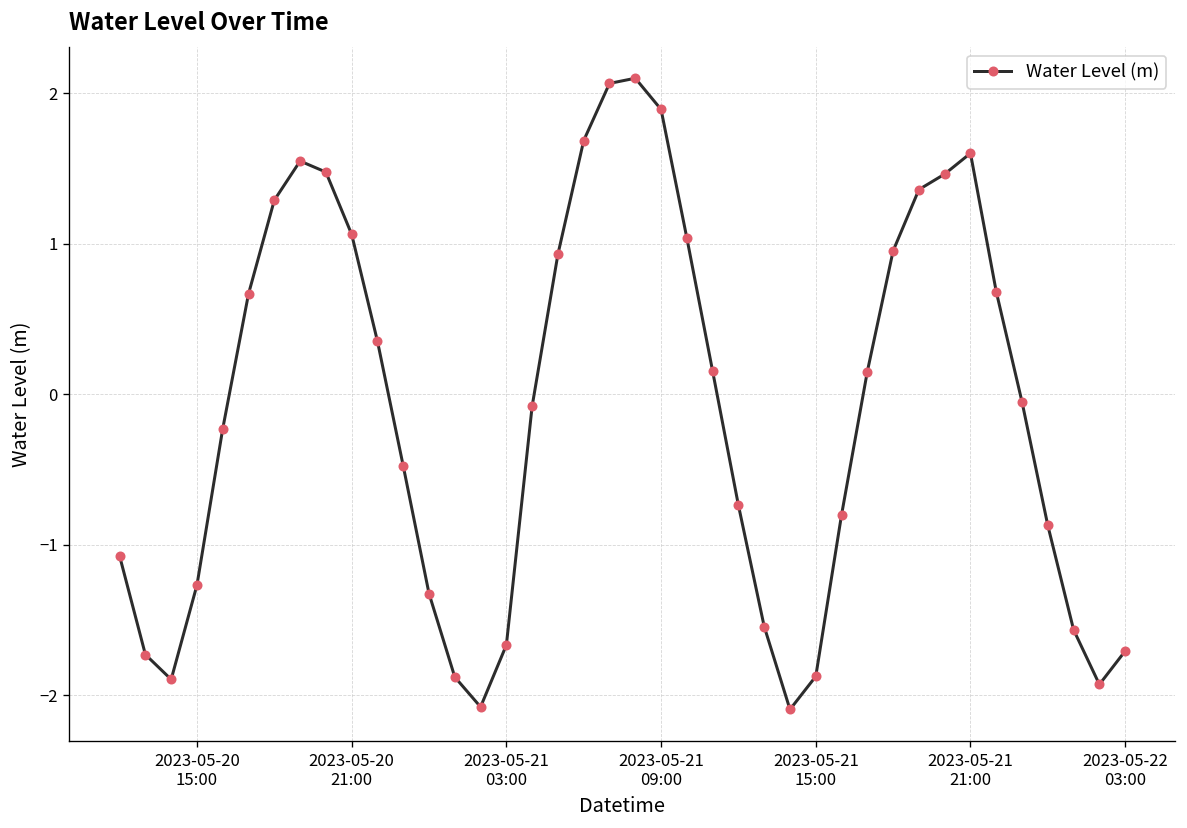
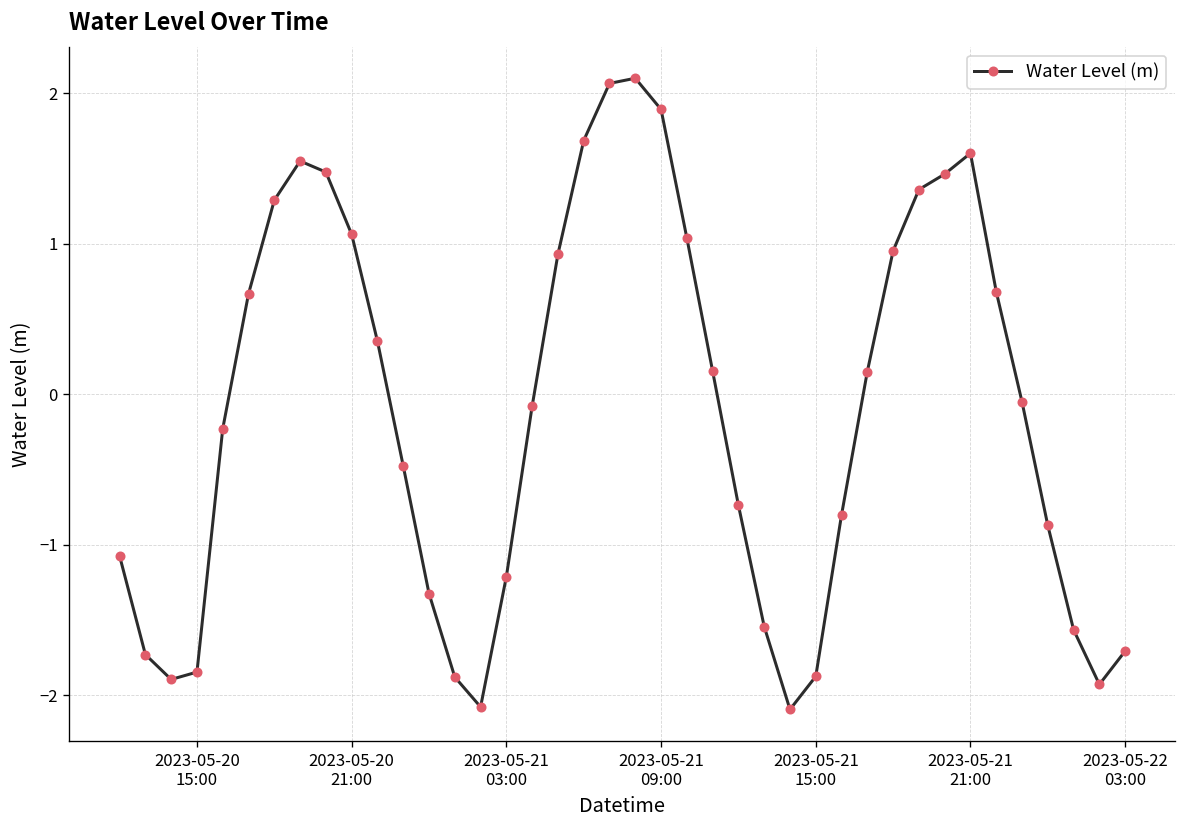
2023-05-20 15:00: -1.27 -> -1.85
2023-05-21 03:00: -1.67 -> -1.21
